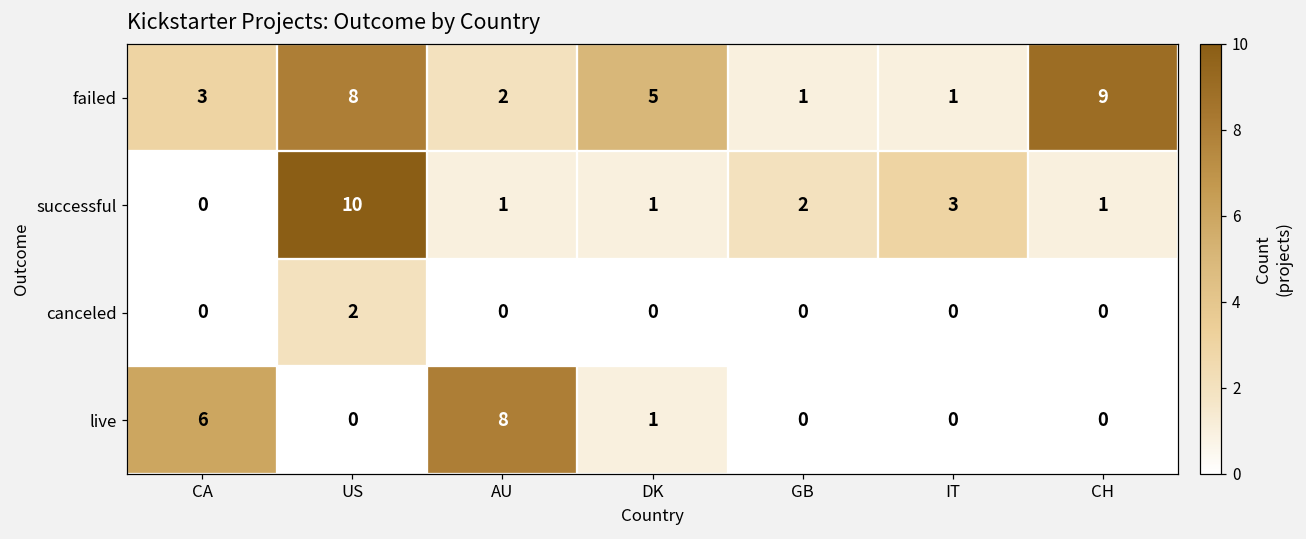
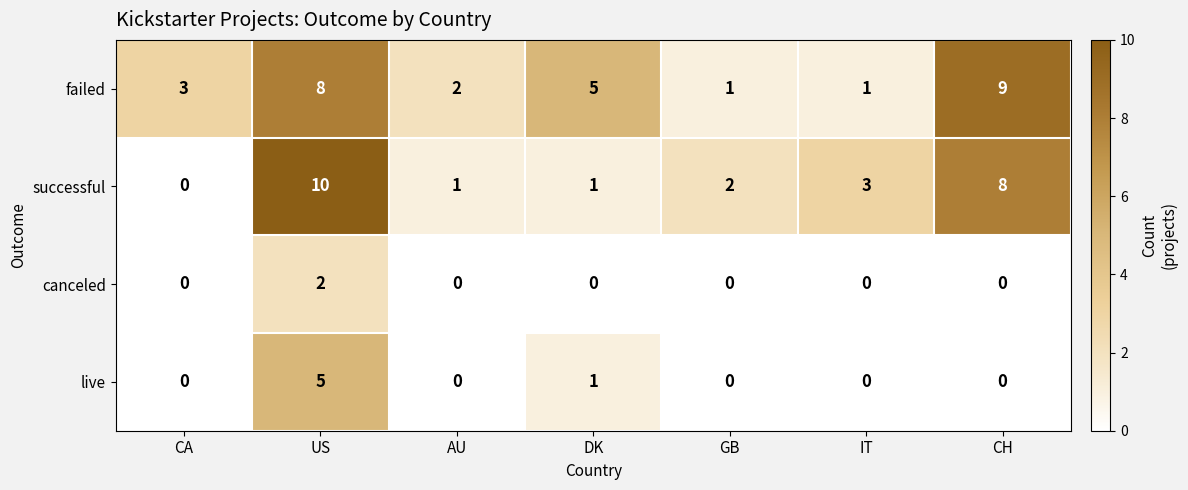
successful, CH: 1 -> 8
live, CA: 6 -> 0
live, US: 0 -> 5
live, AU: 8 -> 0
